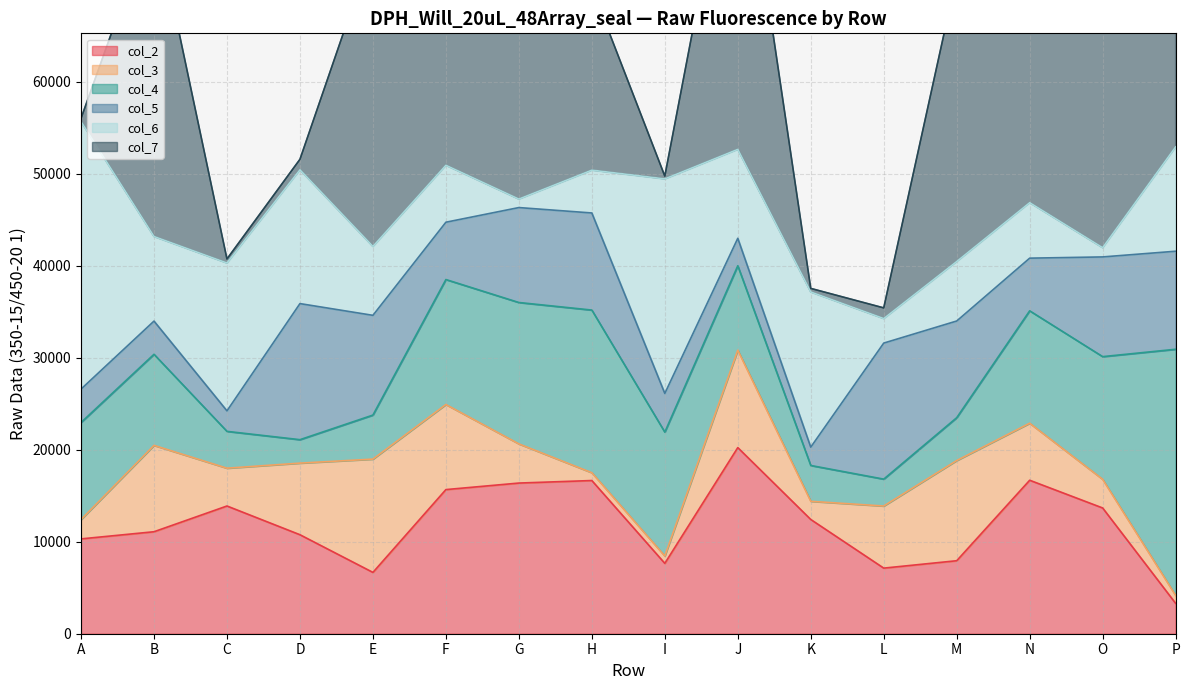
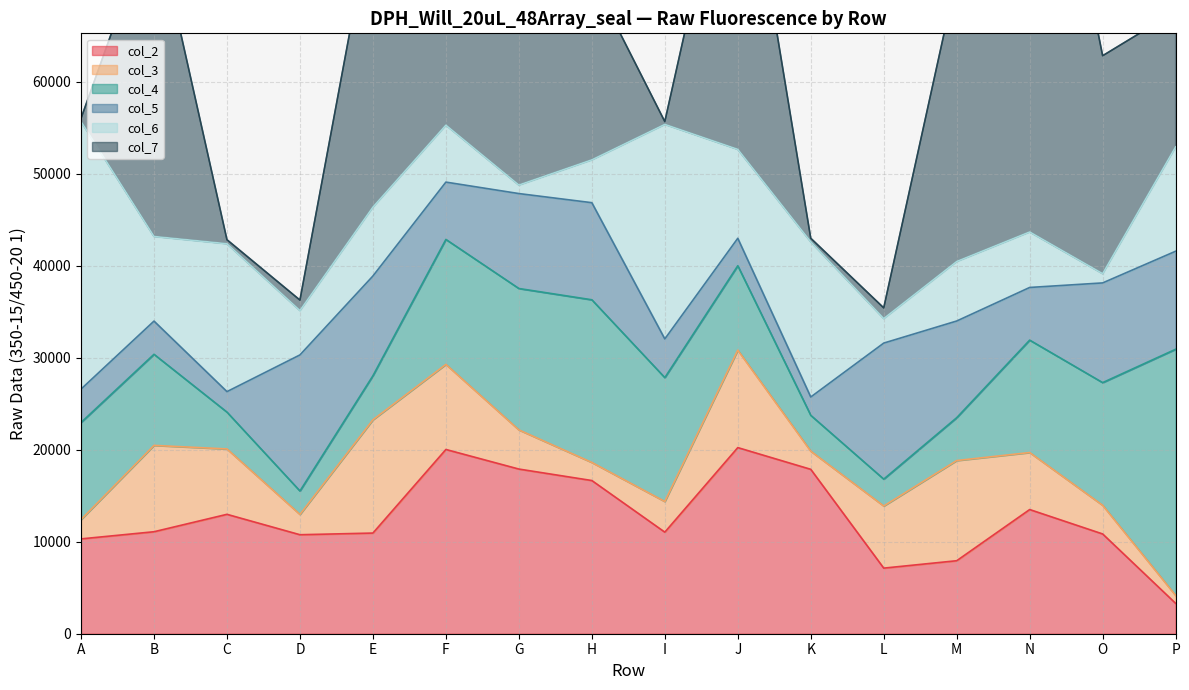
col_2, C: 14000 -> 13000
col_3, C: 4000 -> 7000
col_3, D: 8000 -> 2000
col_6, D: 15000 -> 5000
col_2, E: 7000 -> 11000
col_2, F: 16000 -> 20000
col_2, G: 16000 -> 18000
col_3, H: 1000 -> 2000
col_2, I: 8000 -> 11000
col_3, I: 1000 -> 3000
col_2, K: 12000 -> 18000
col_2, N: 17000 -> 14000
col_2, O: 14000 -> 11000
